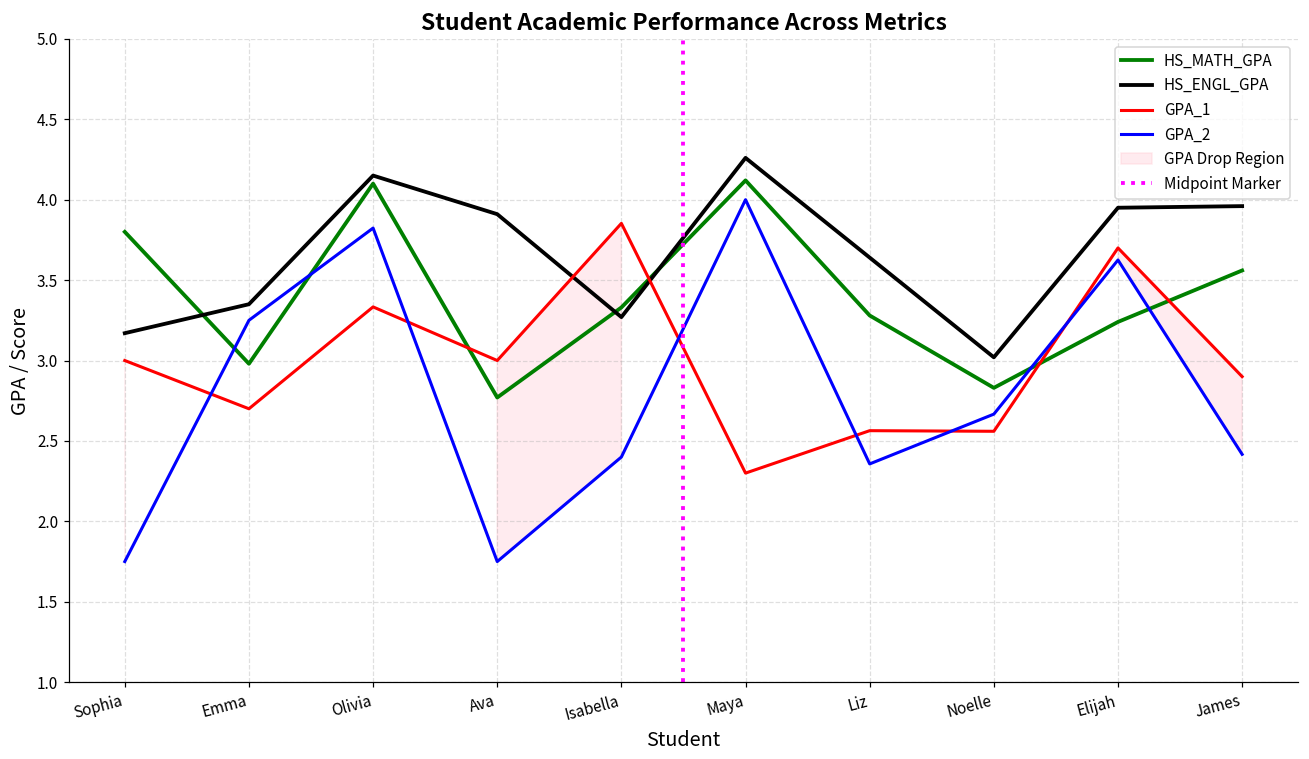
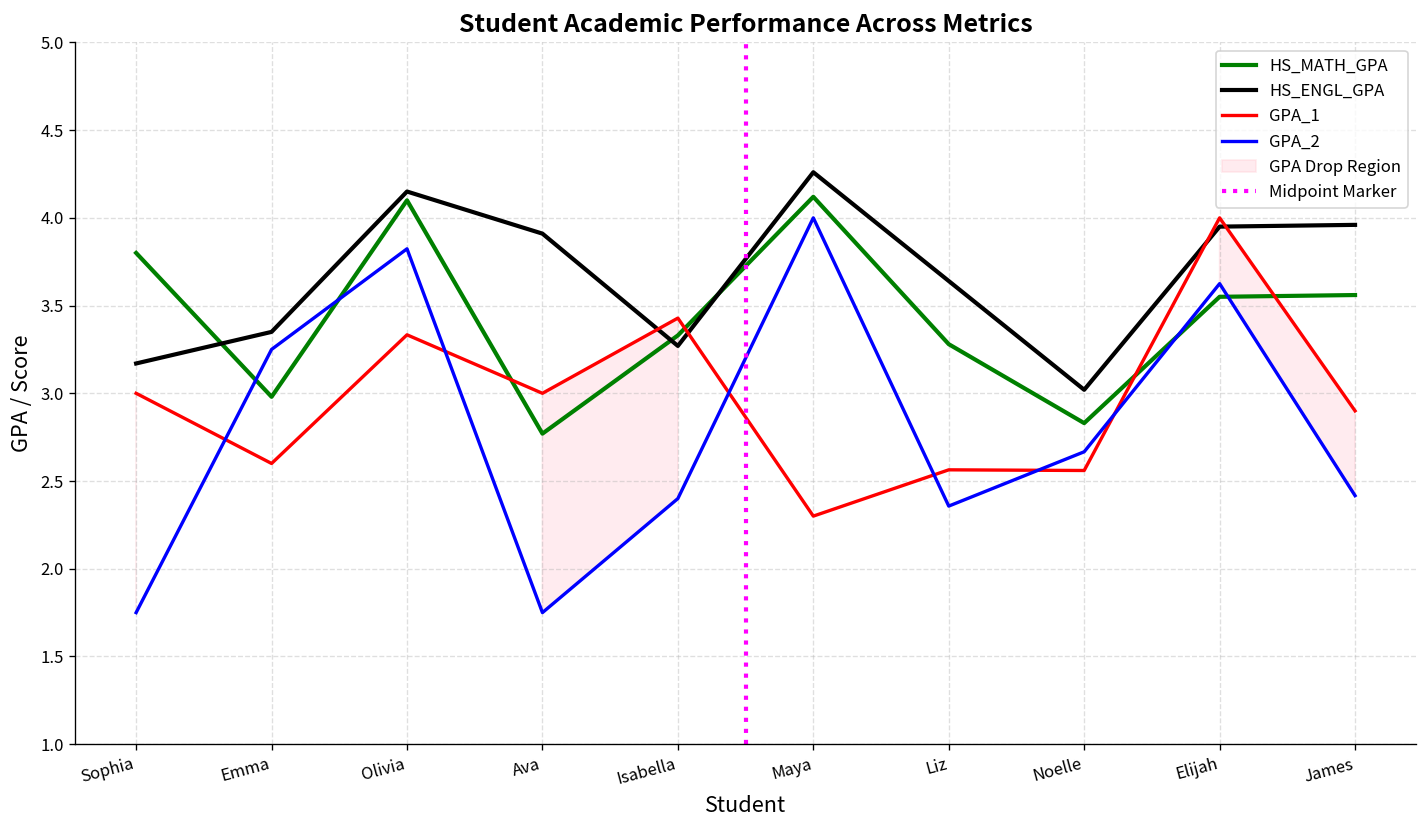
GPA_1, Emma: 2.7 -> 2.6
GPA_1, Isabella: 3.85 -> 3.43
HS_MATH_GPA, Elijah: 3.24 -> 3.55
GPA_1, Elijah: 3.7 -> 4.0
